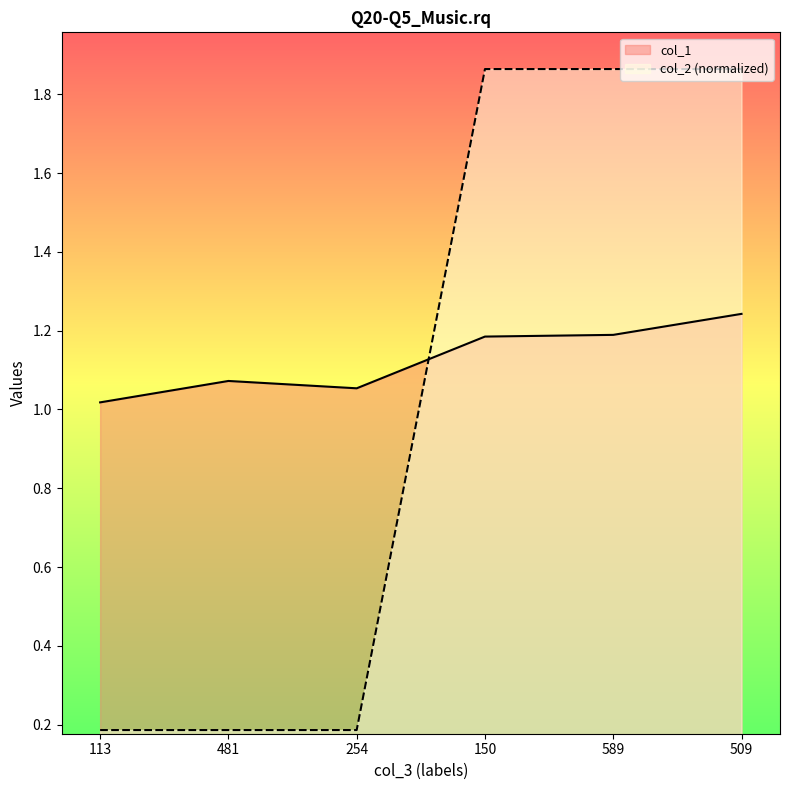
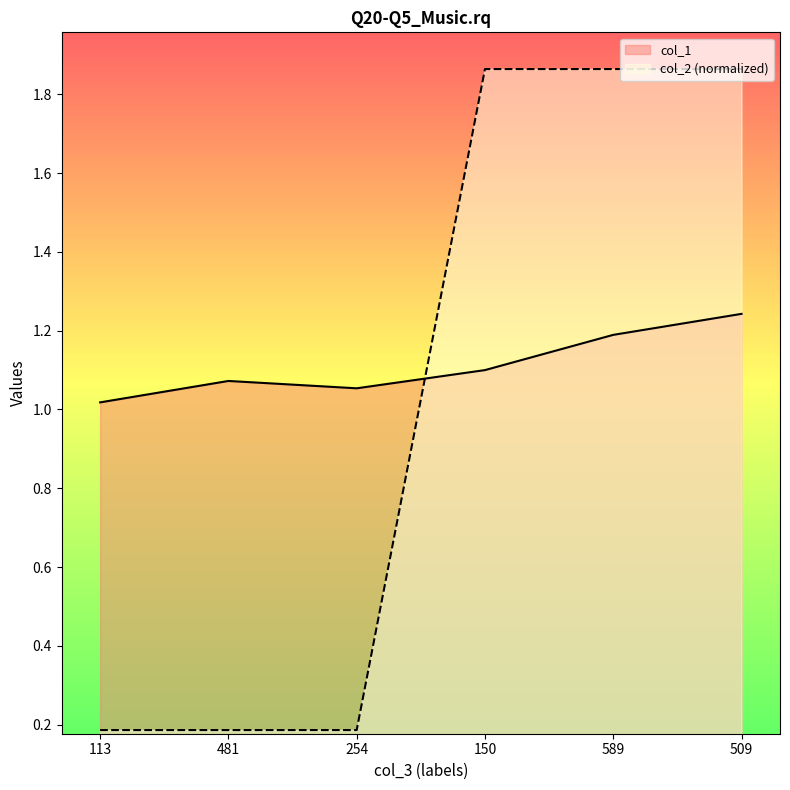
col_1, 150: 1.18 -> 1.10
